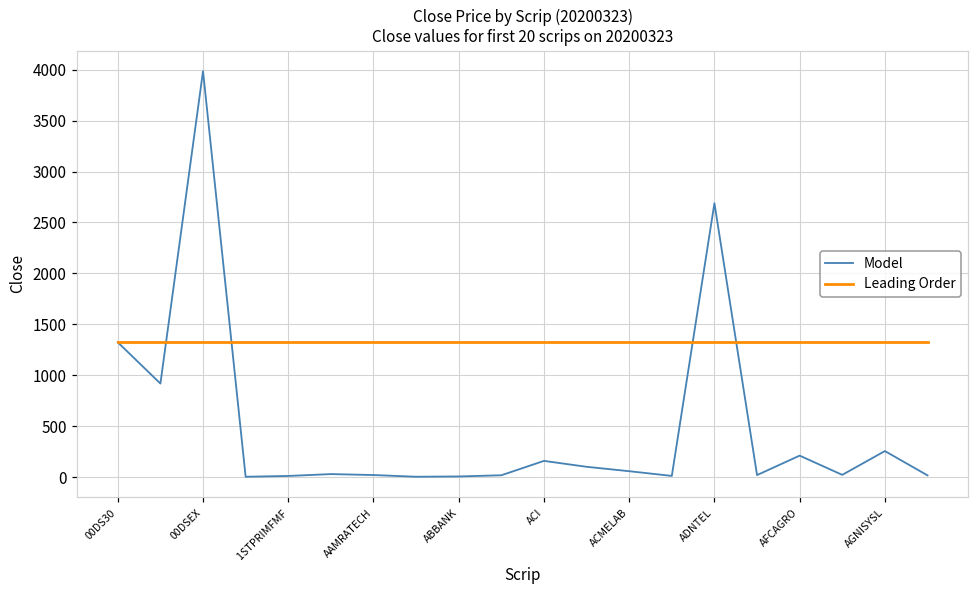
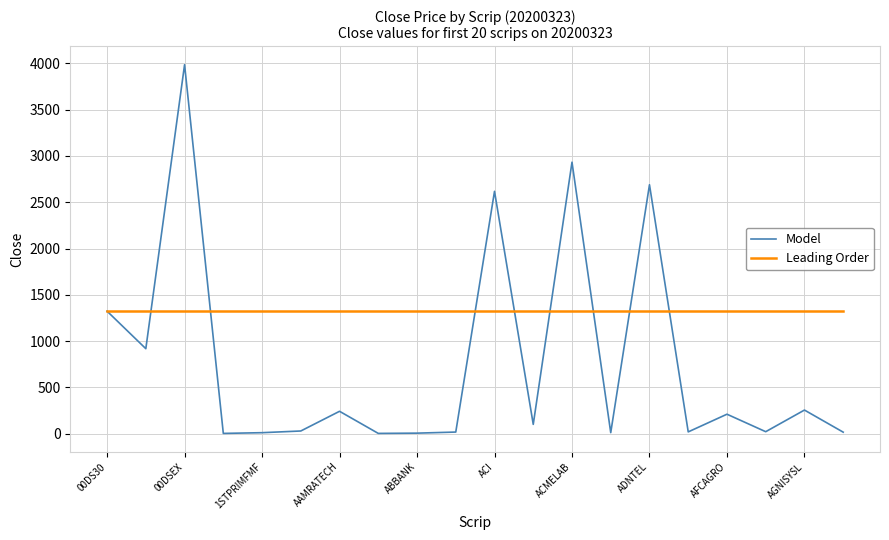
Model, AAMRATECH: 0 -> 200
Model, ACI: 200 -> 2600
Model, ACMELAB: 100 -> 2900
